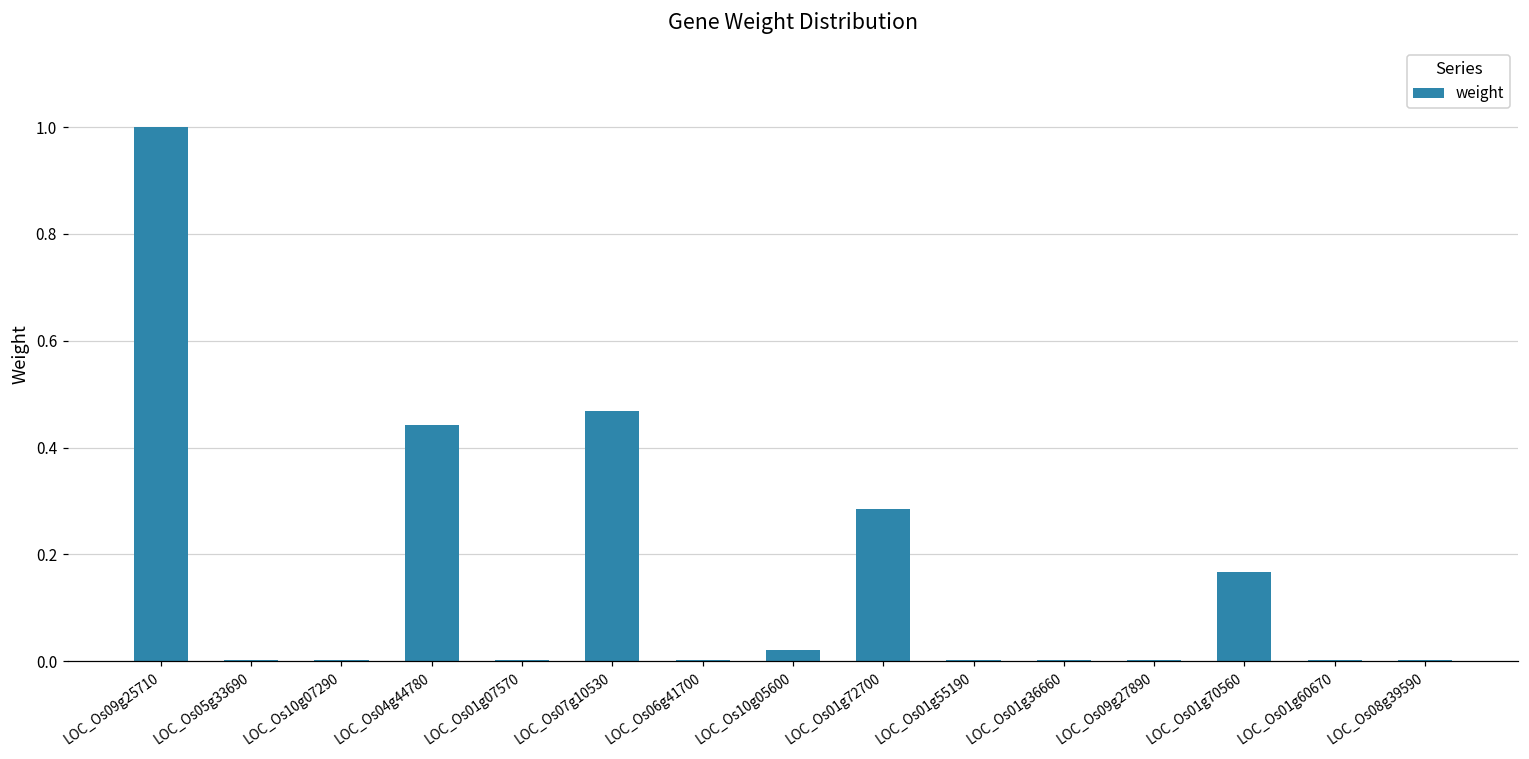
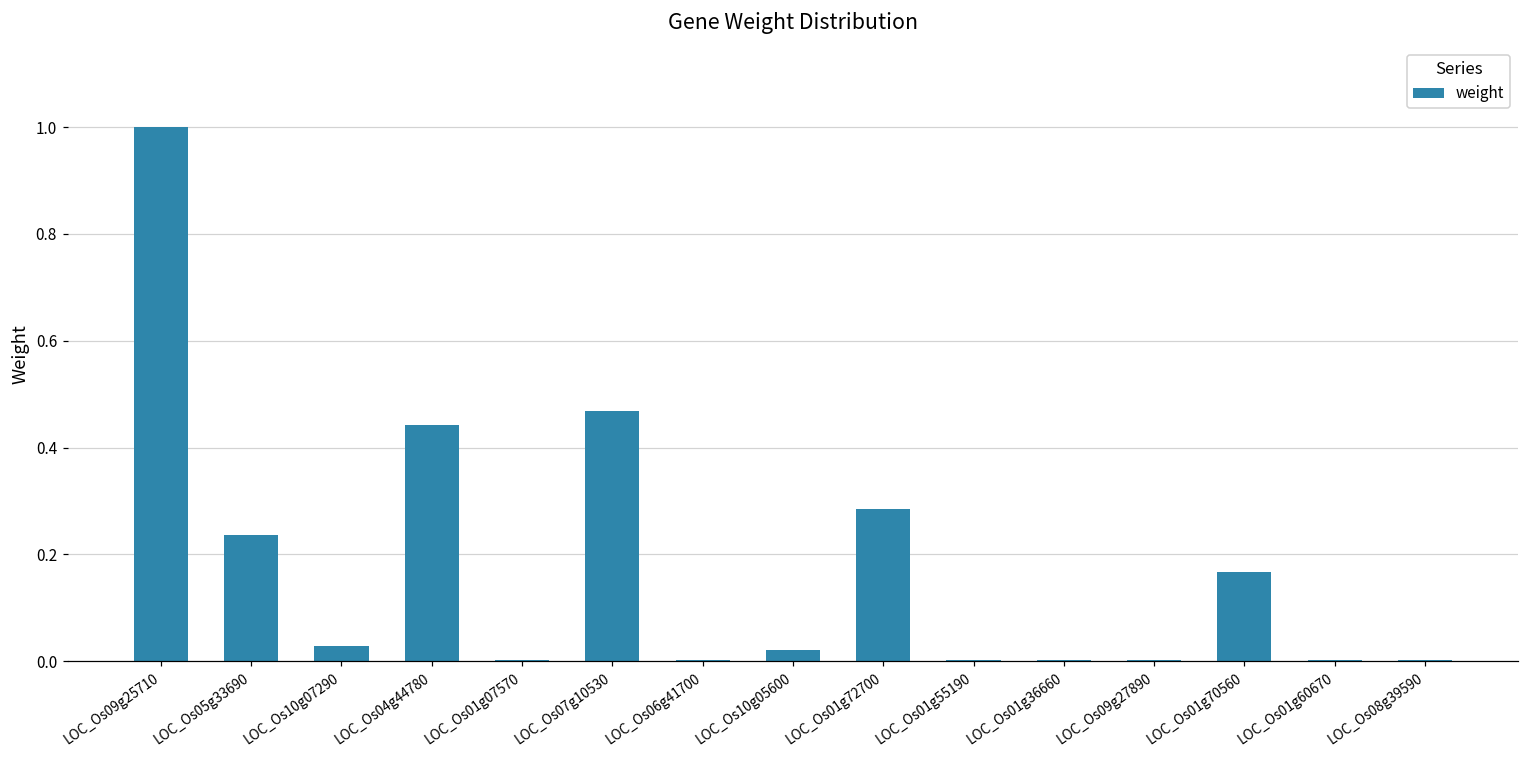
LOC_Os05g33690: 0.00 -> 0.24
LOC_Os10g07290: 0.00 -> 0.03
